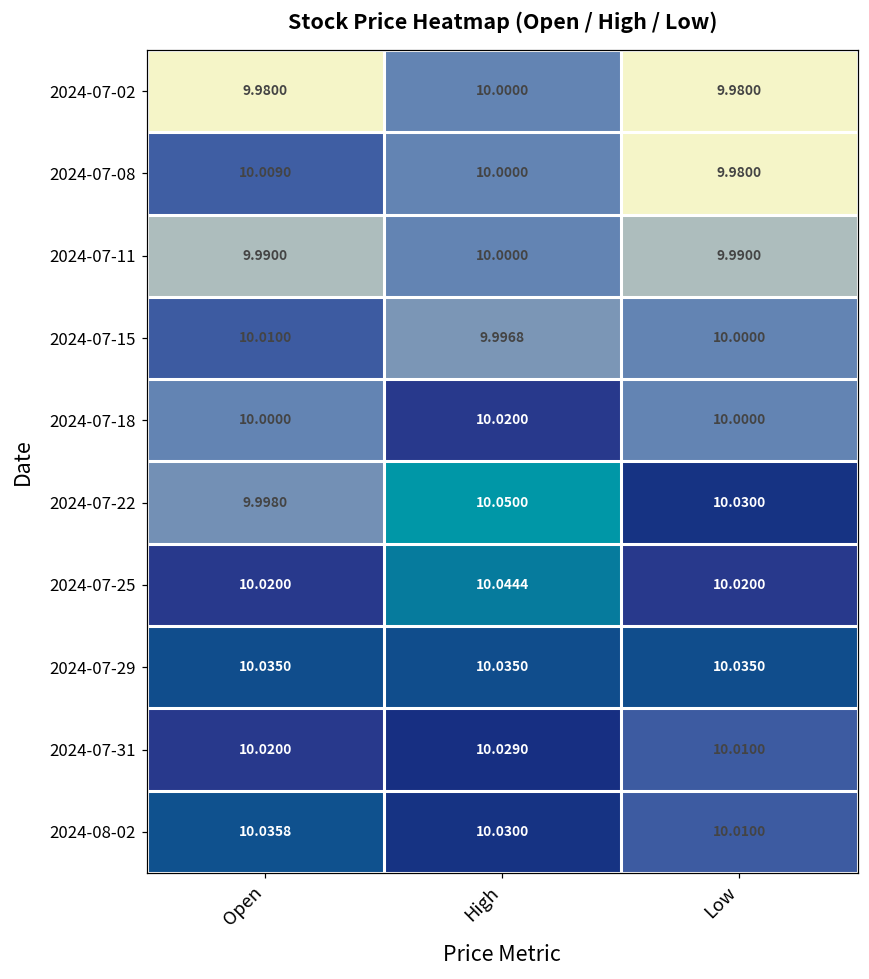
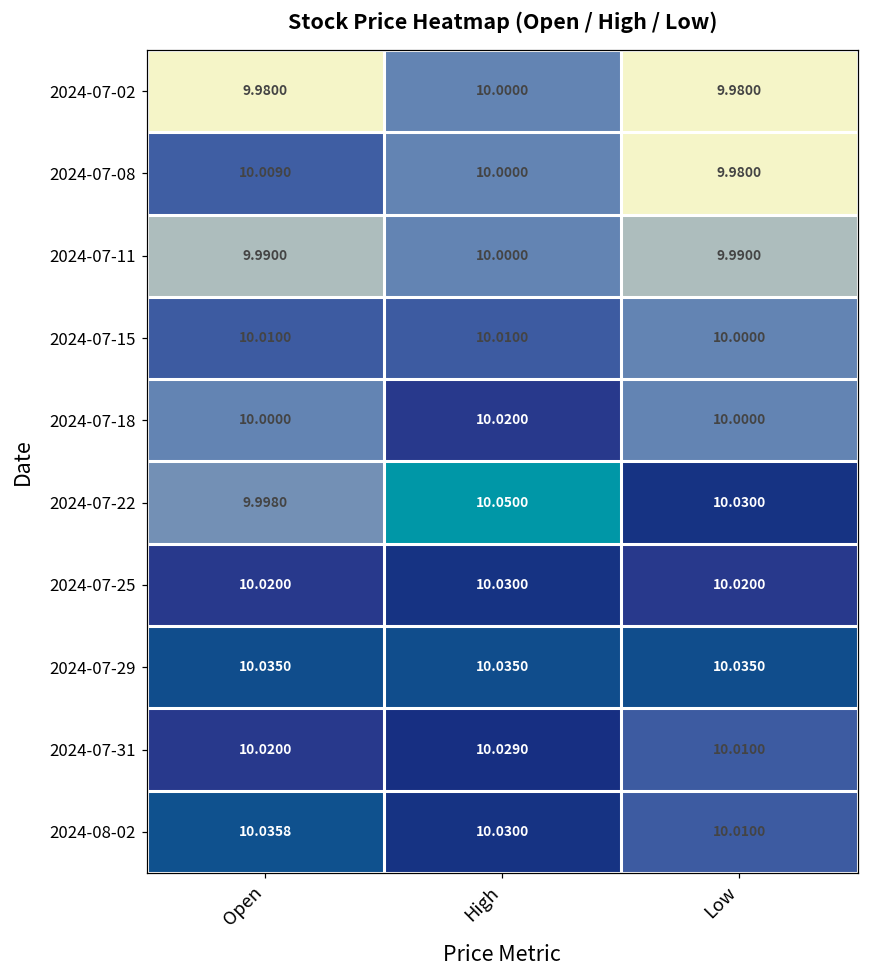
2024-07-15, High: 9.9968 -> 10.0100
2024-07-25, High: 10.0444 -> 10.0300
